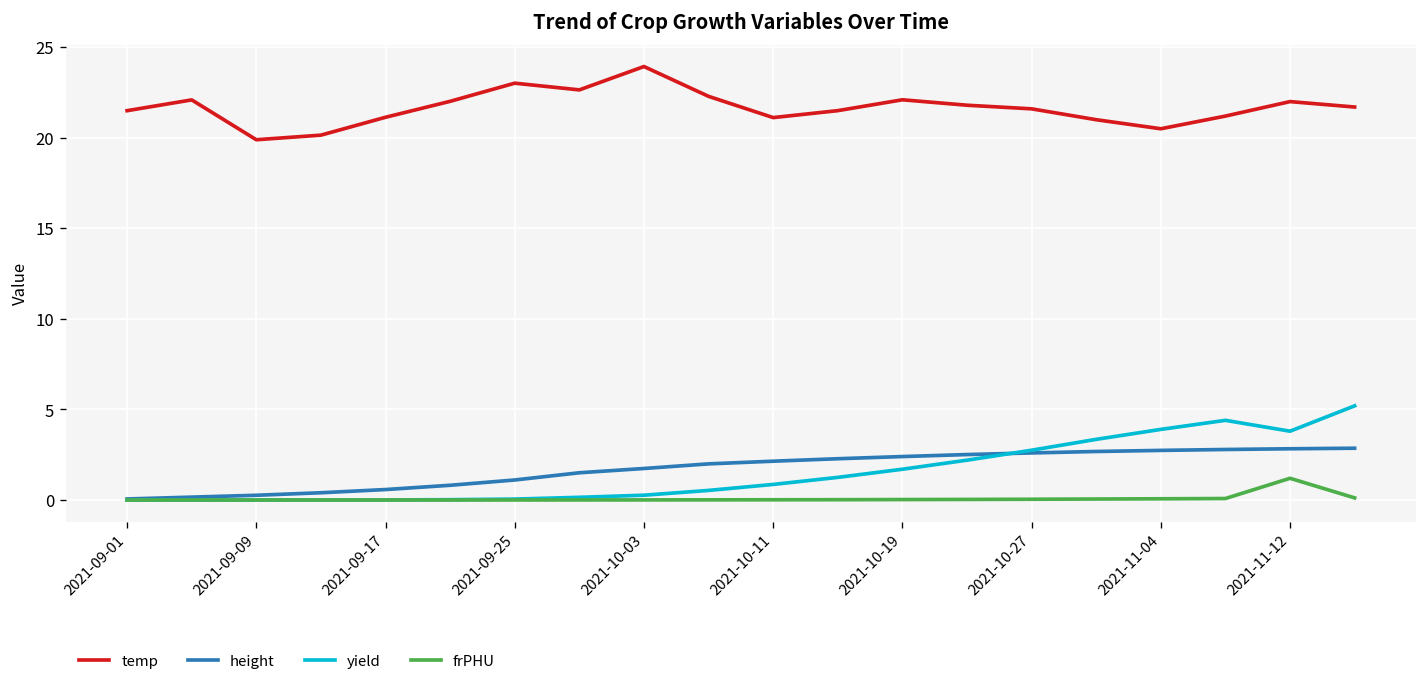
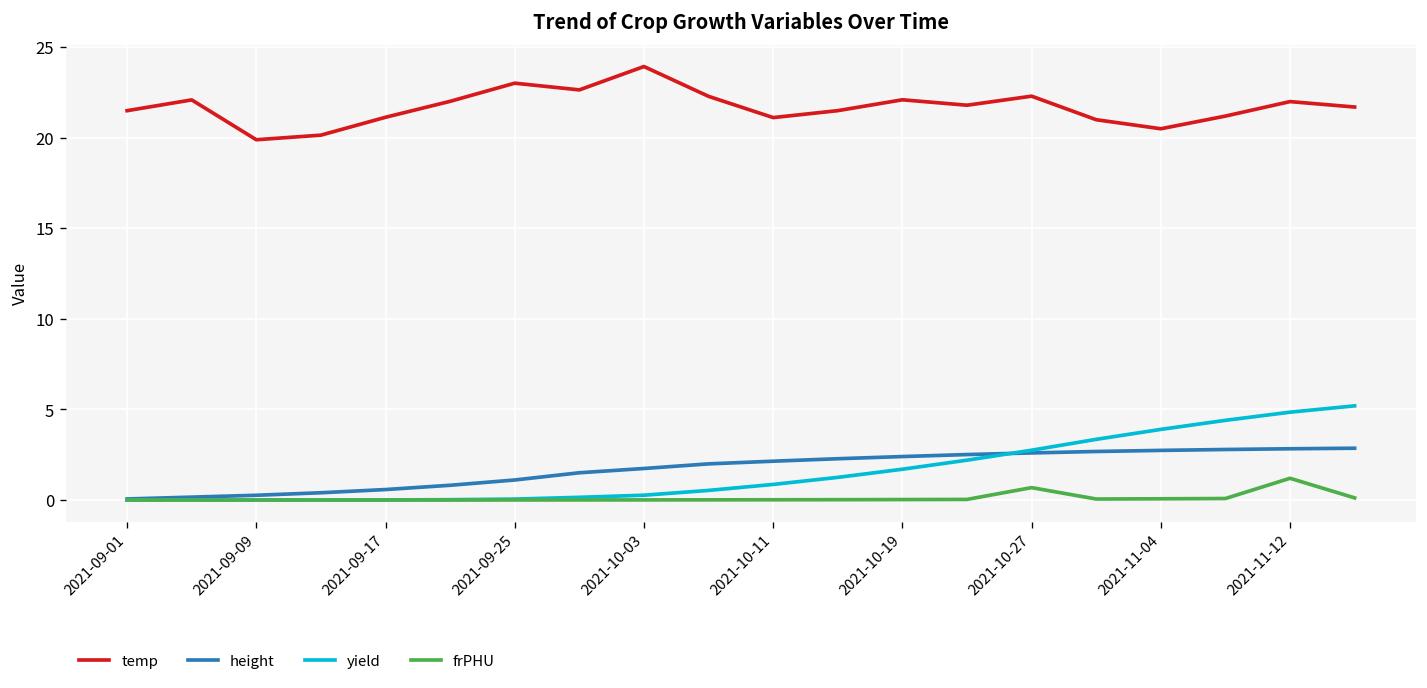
temp, 2021-10-27: 21.6 -> 22.3
frPHU, 2021-10-27: 0.0 -> 0.7
yield, 2021-11-12: 3.8 -> 4.9
